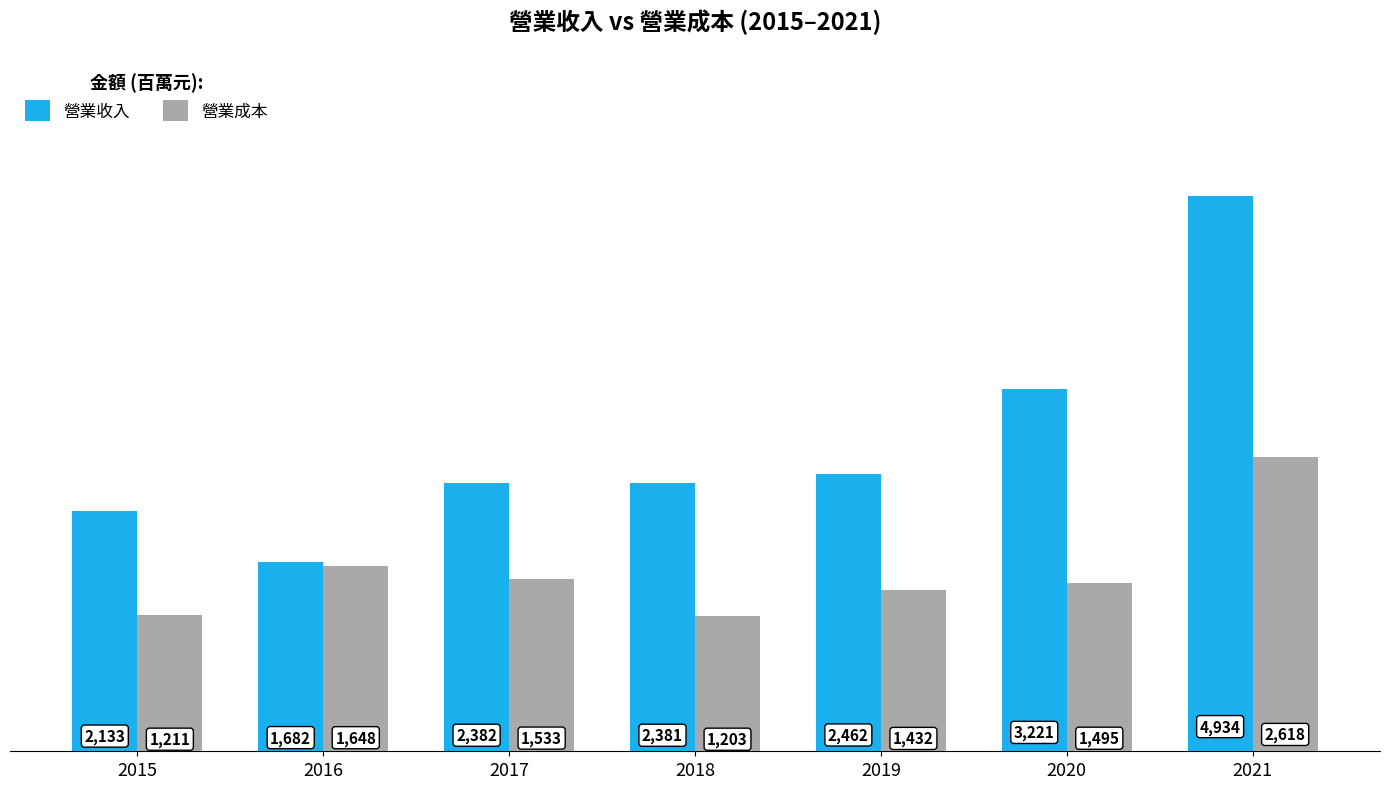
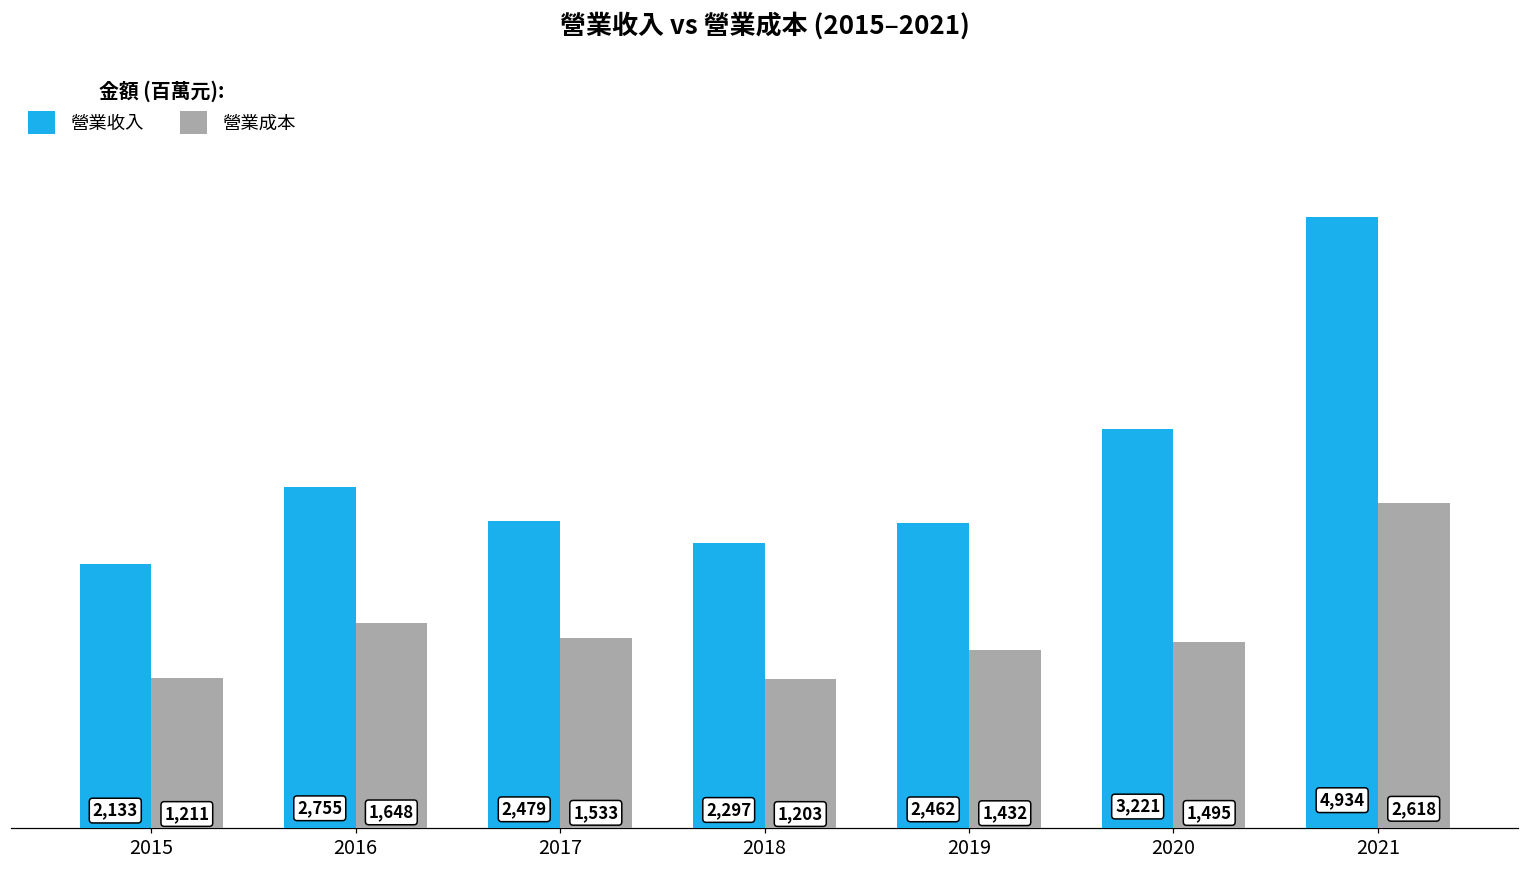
營業收入, 2016: 1,682 -> 2,755
營業收入, 2017: 2,382 -> 2,479
營業收入, 2018: 2,381 -> 2,297
